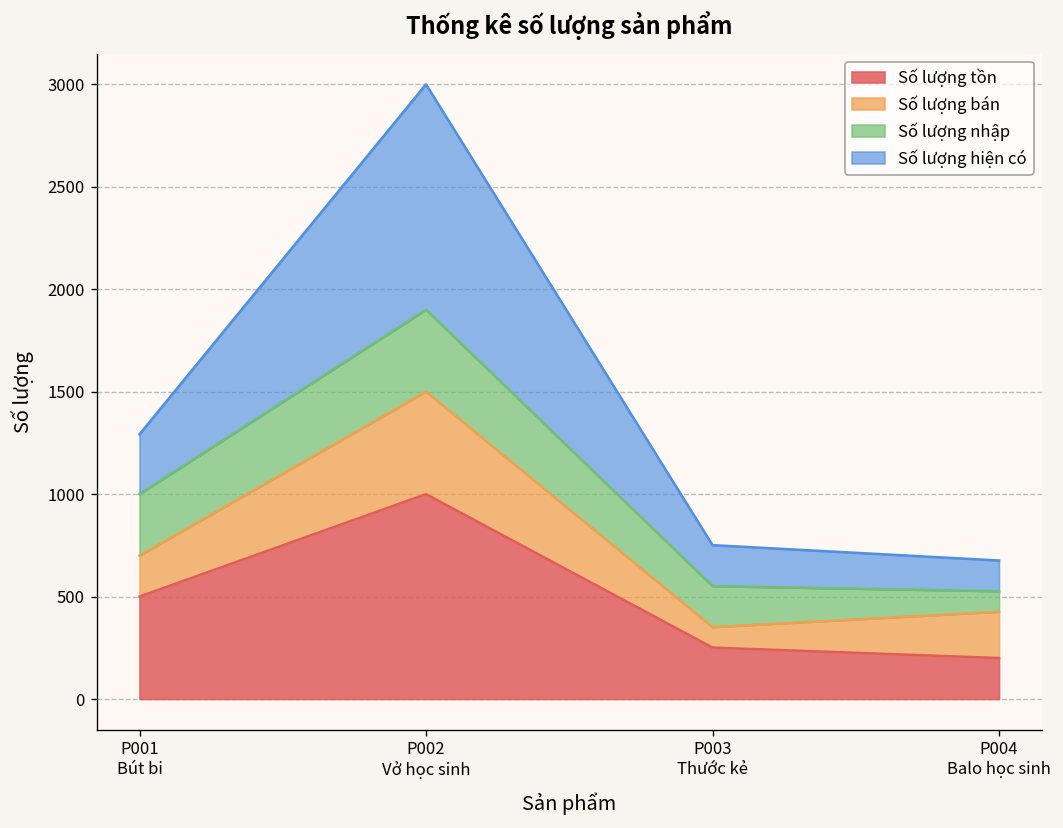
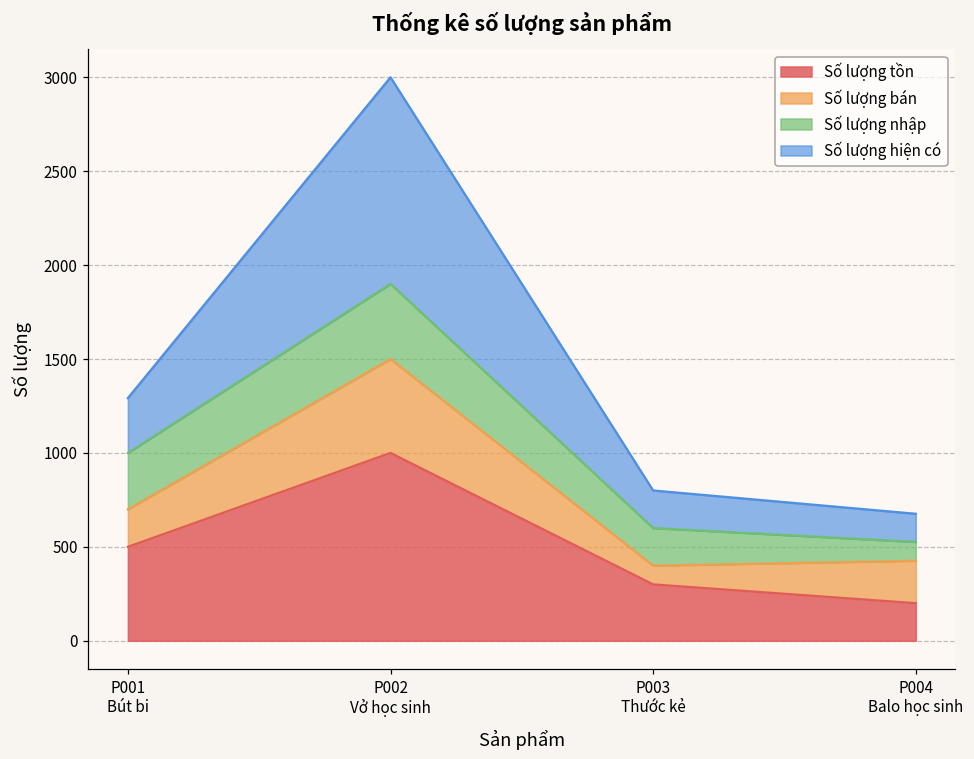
Số lượng tồn, P003 Thước kẻ: 250 -> 300
